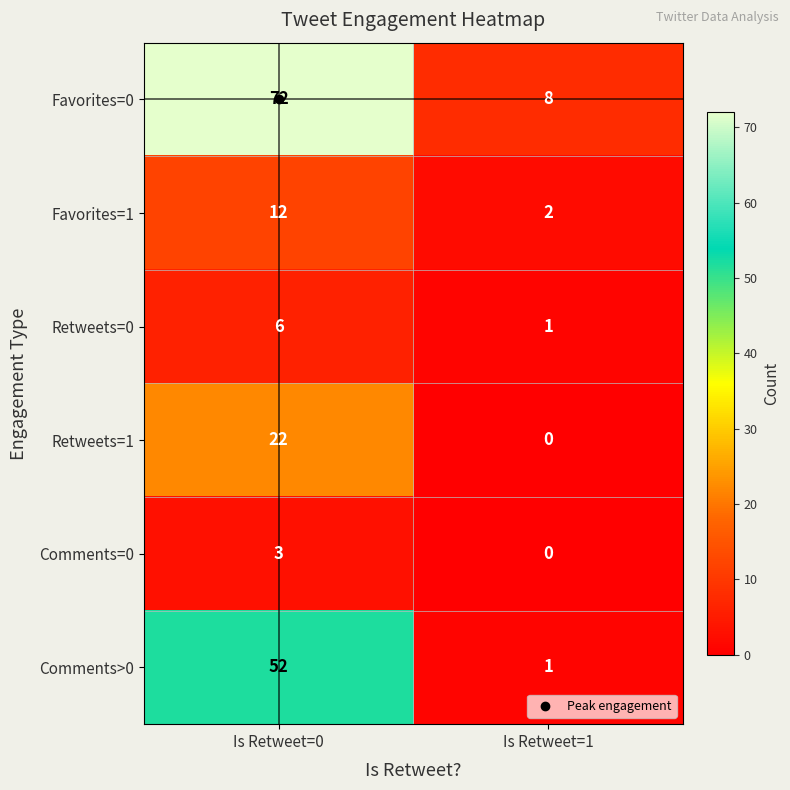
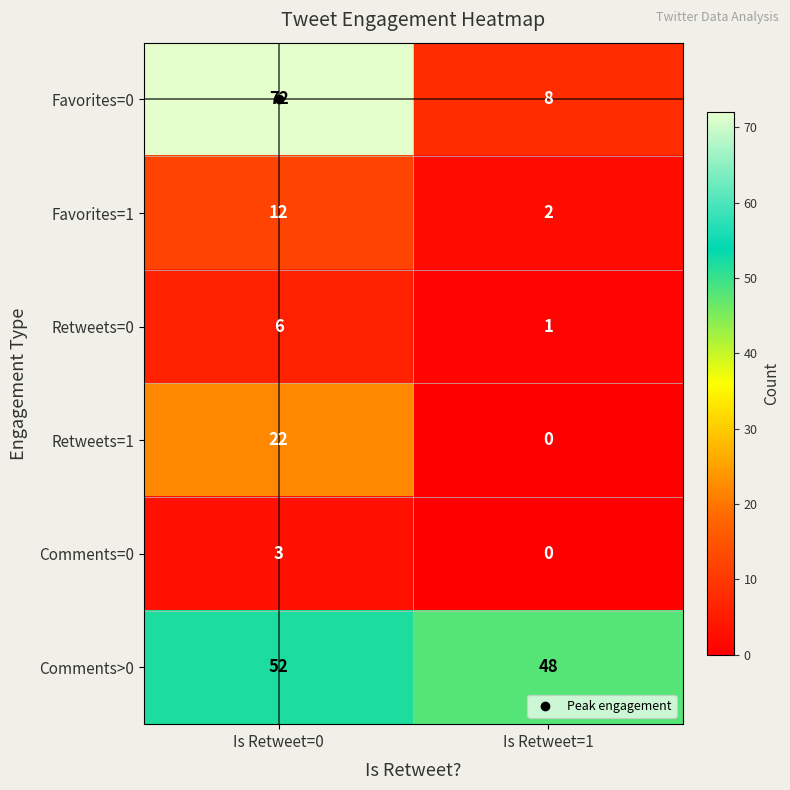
Comments>0, Is Retweet=1: 1 -> 48
